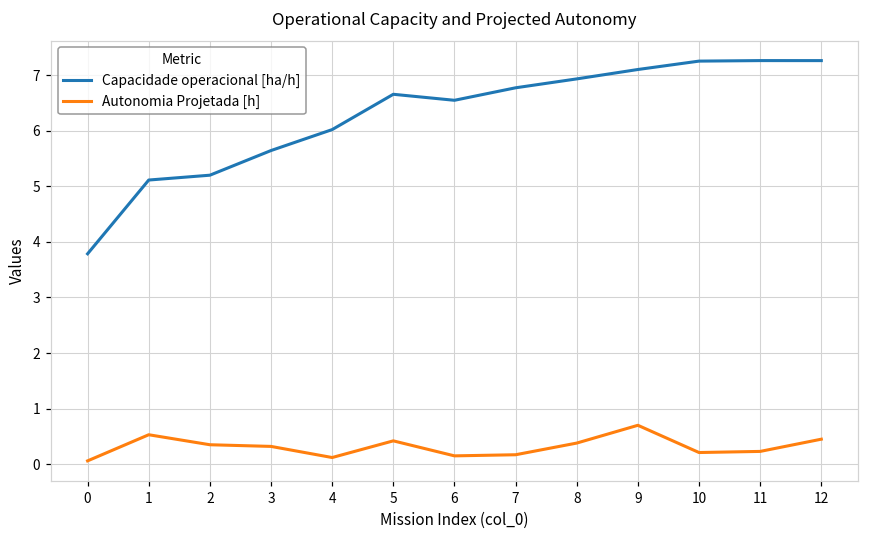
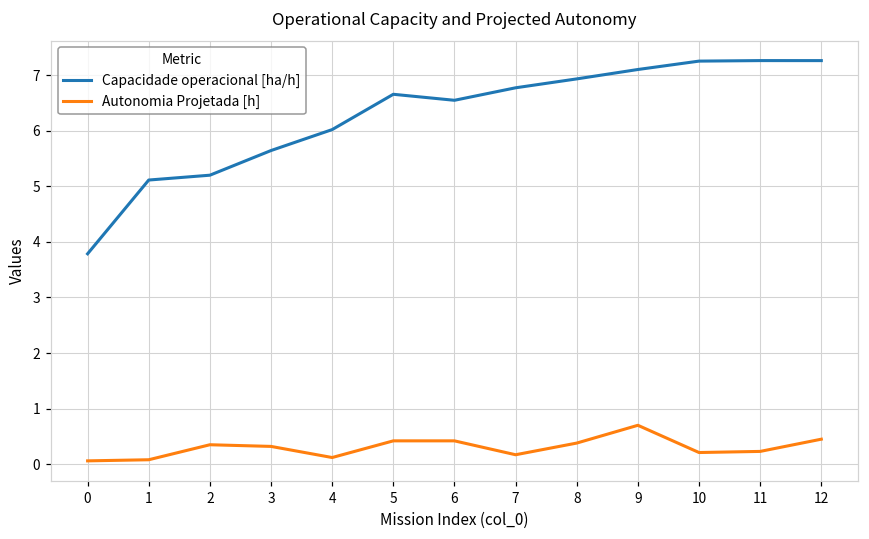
Autonomia Projetada [h], 1: 0.5 -> 0.1
Autonomia Projetada [h], 6: 0.2 -> 0.4
